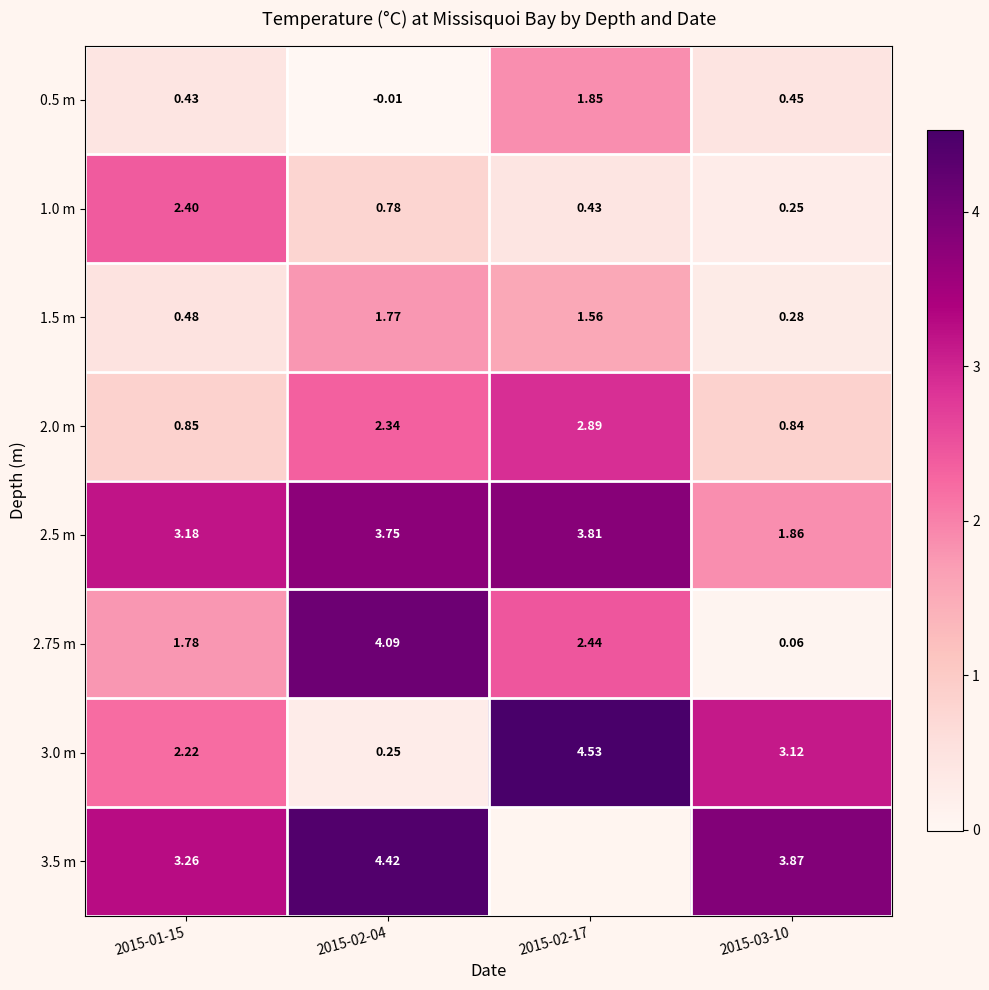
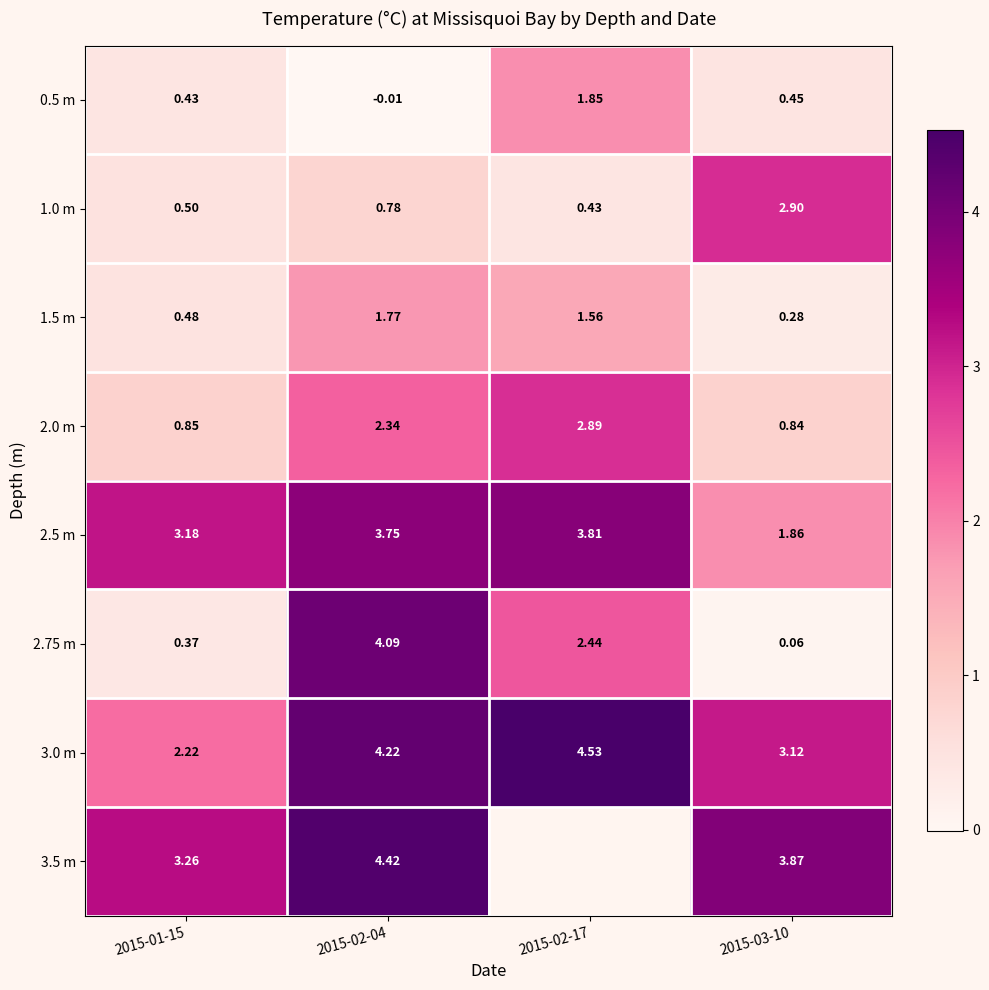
1.0 m, 2015-01-15: 2.40 -> 0.50
1.0 m, 2015-03-10: 0.25 -> 2.90
2.75 m, 2015-01-15: 1.78 -> 0.37
3.0 m, 2015-02-04: 0.25 -> 4.22
